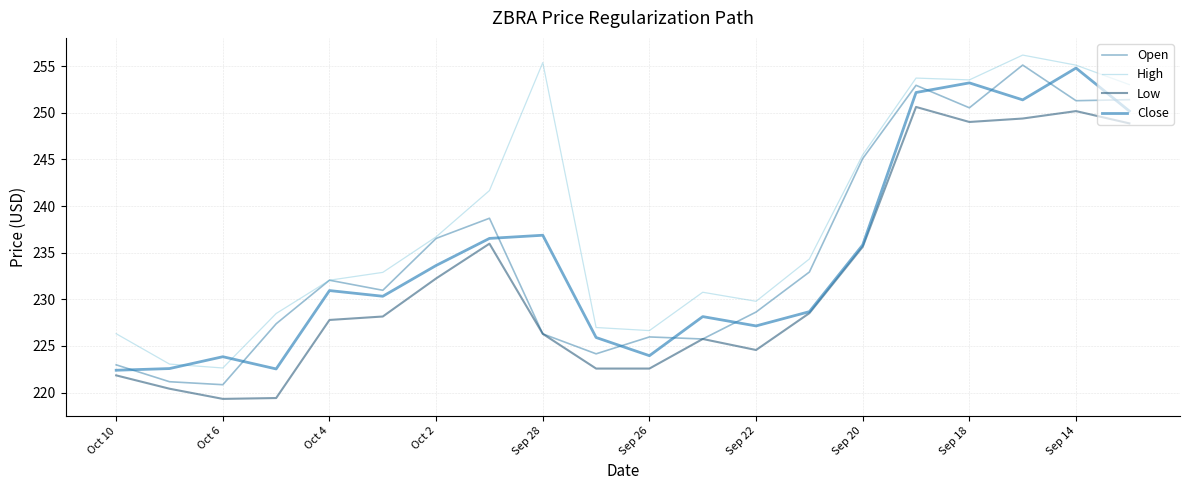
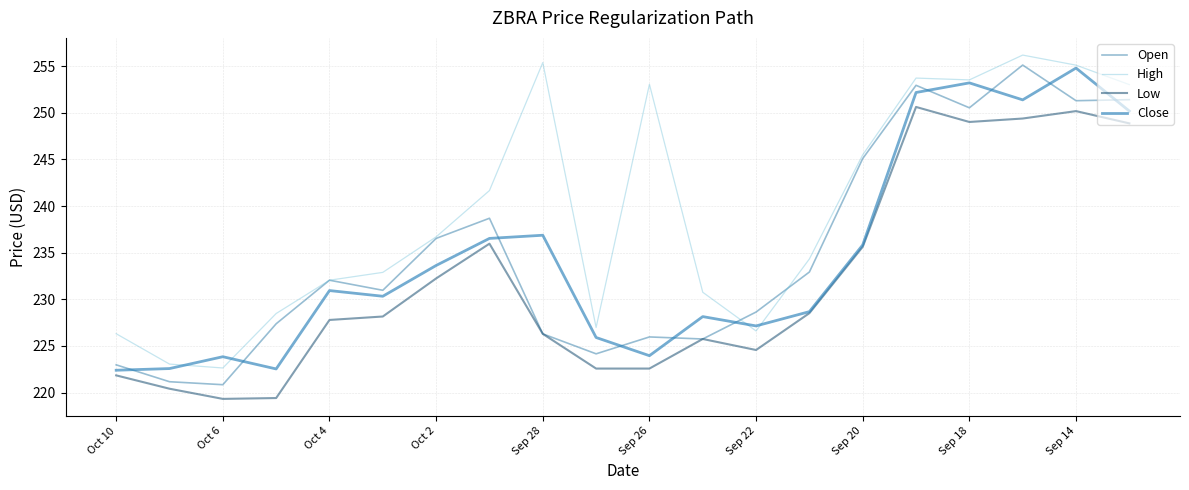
High, Sep 26: 227 -> 253
High, Sep 22: 230 -> 227
